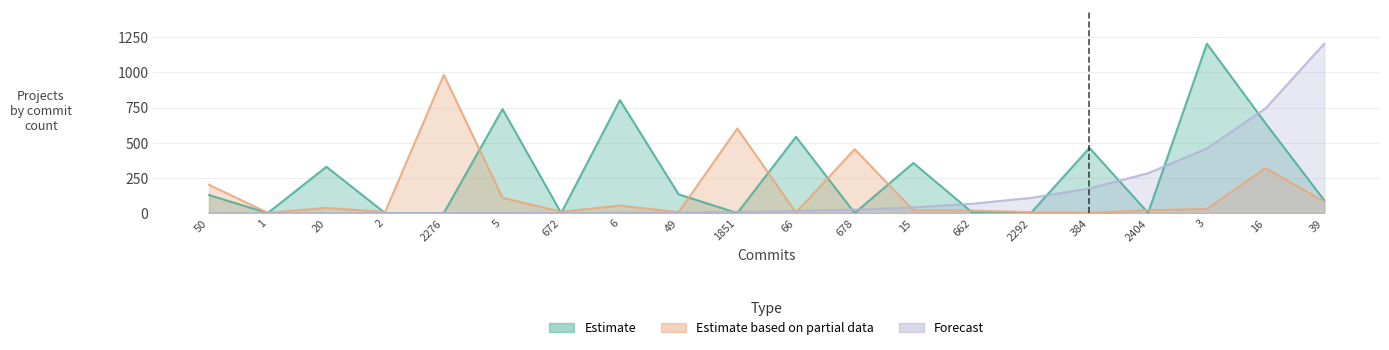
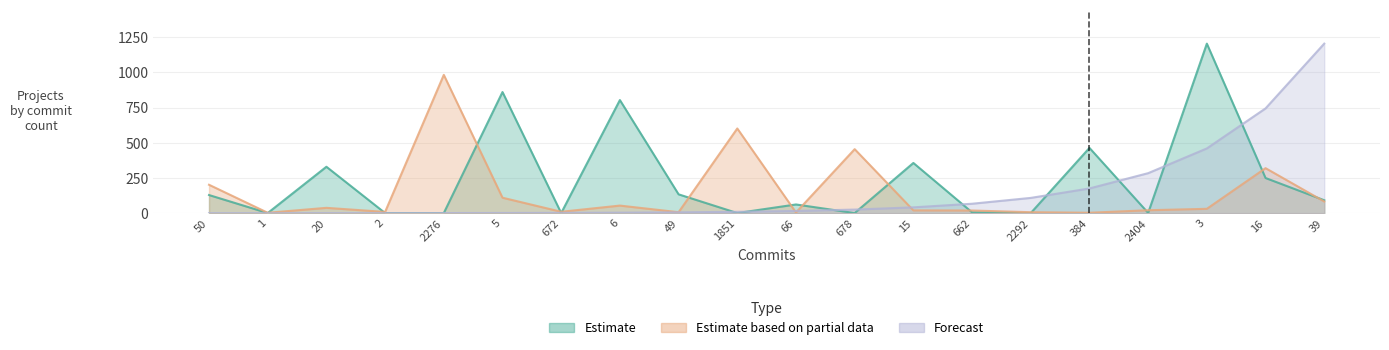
Estimate, 5: 740 -> 860
Estimate, 66: 540 -> 60
Estimate, 16: 640 -> 250
